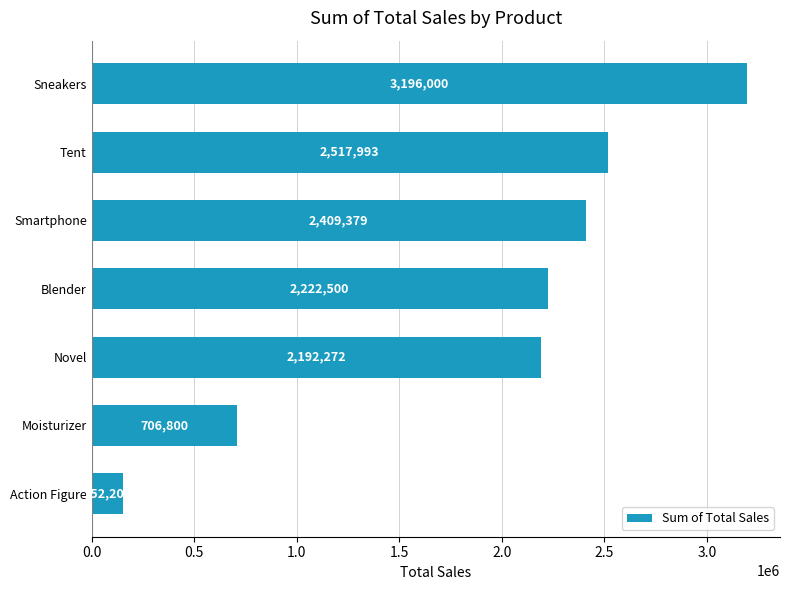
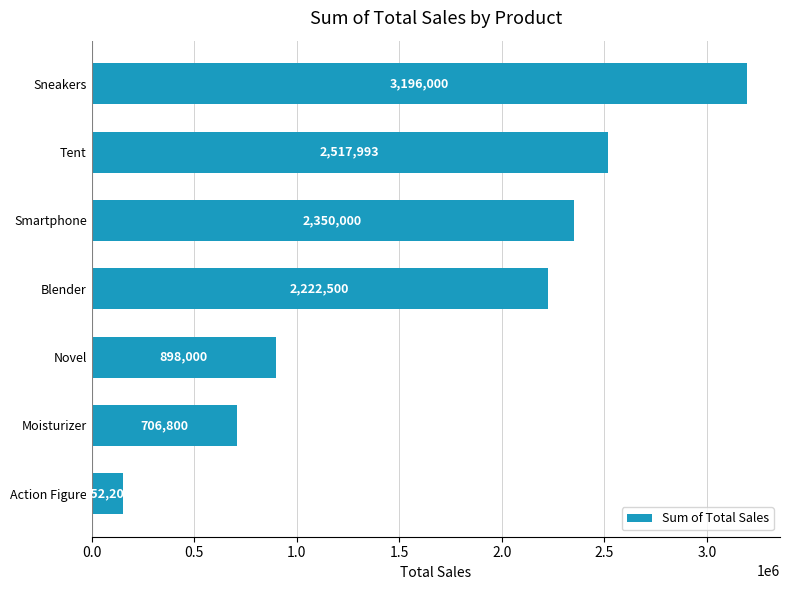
Smartphone: 2,409,379 -> 2,350,000
Novel: 2,192,272 -> 898,000
